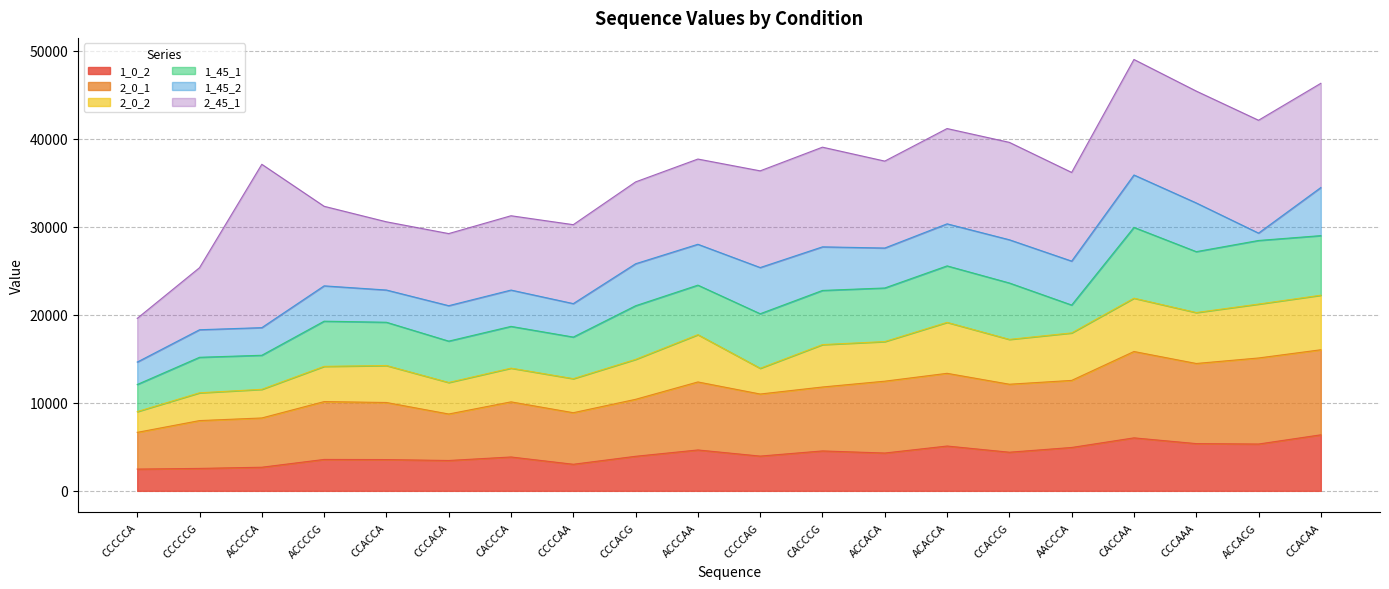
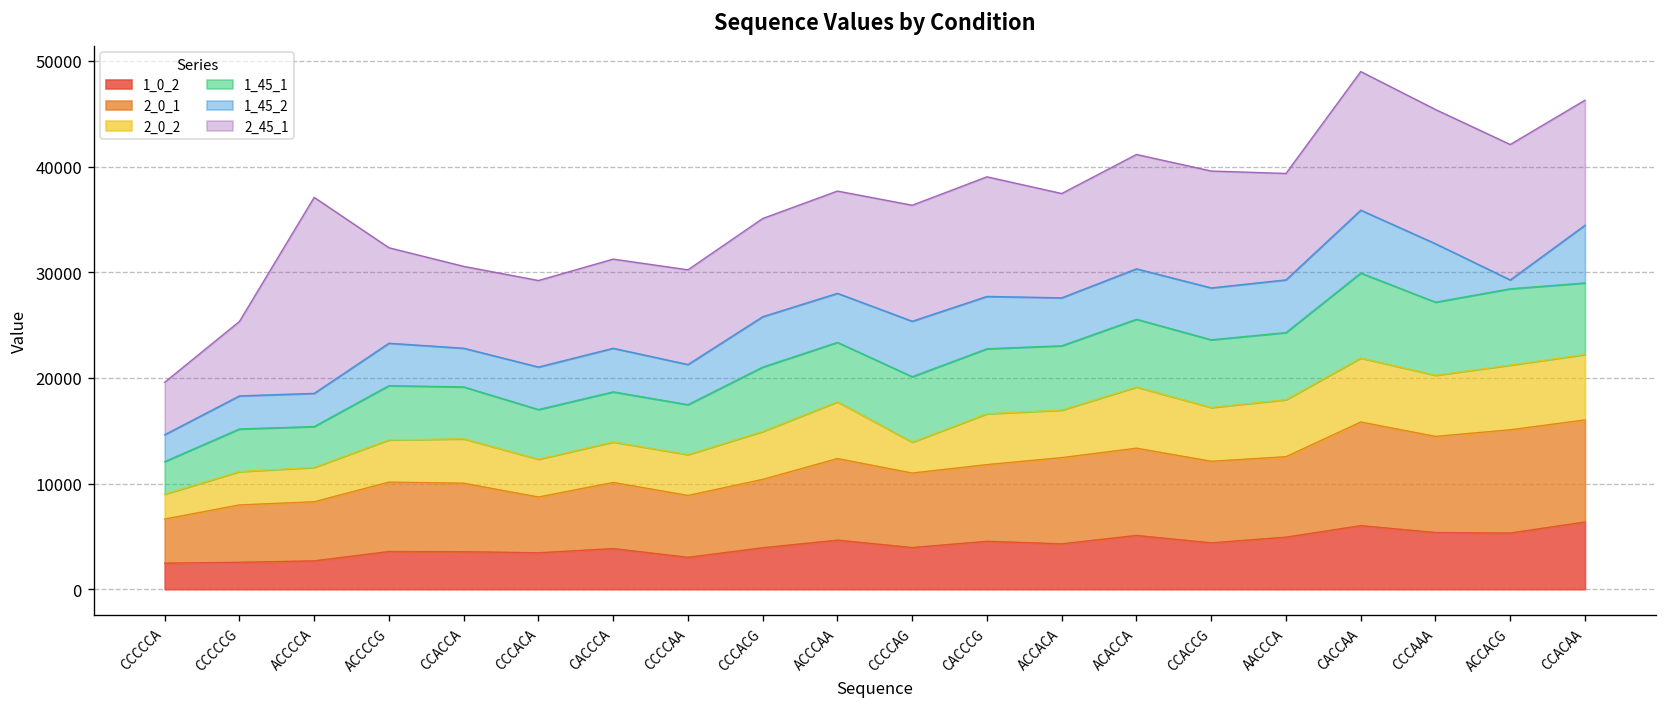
1_45_1, AACCCA: 3000 -> 6000
